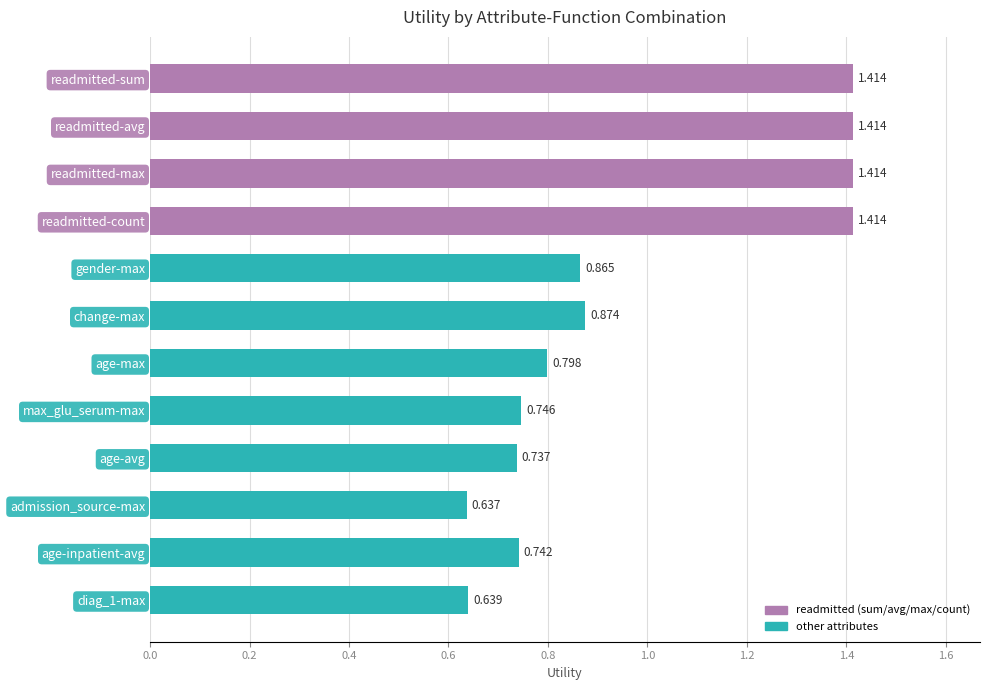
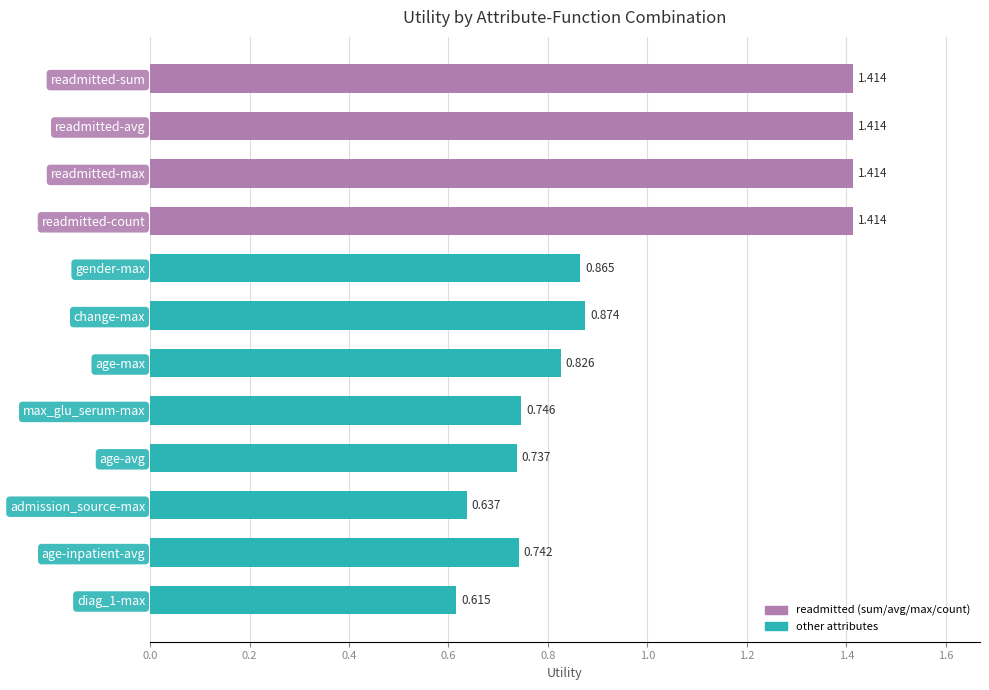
age-max: 0.798 -> 0.826
diag_1-max: 0.639 -> 0.615
